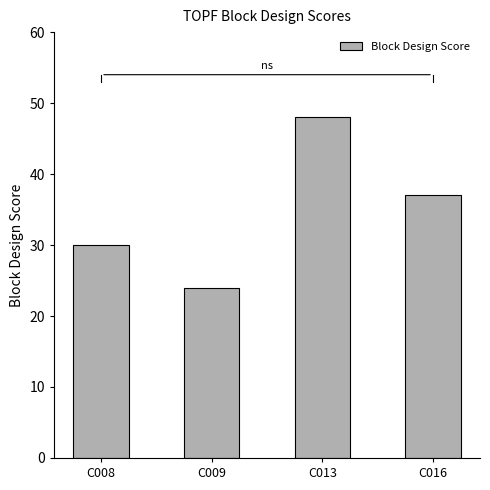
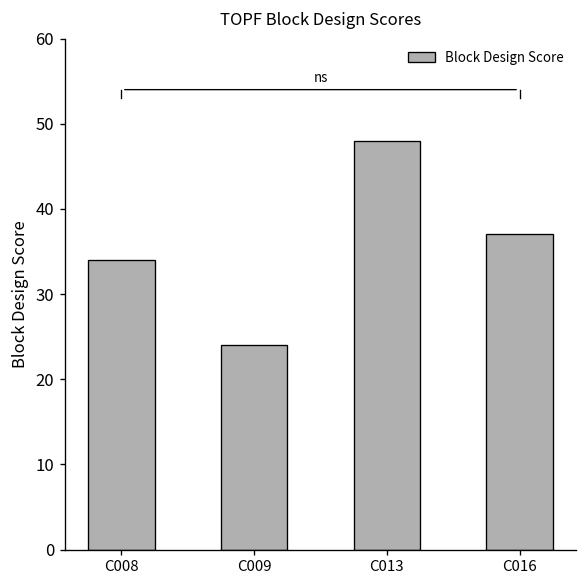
Block Design Score, C008: 30 -> 34
